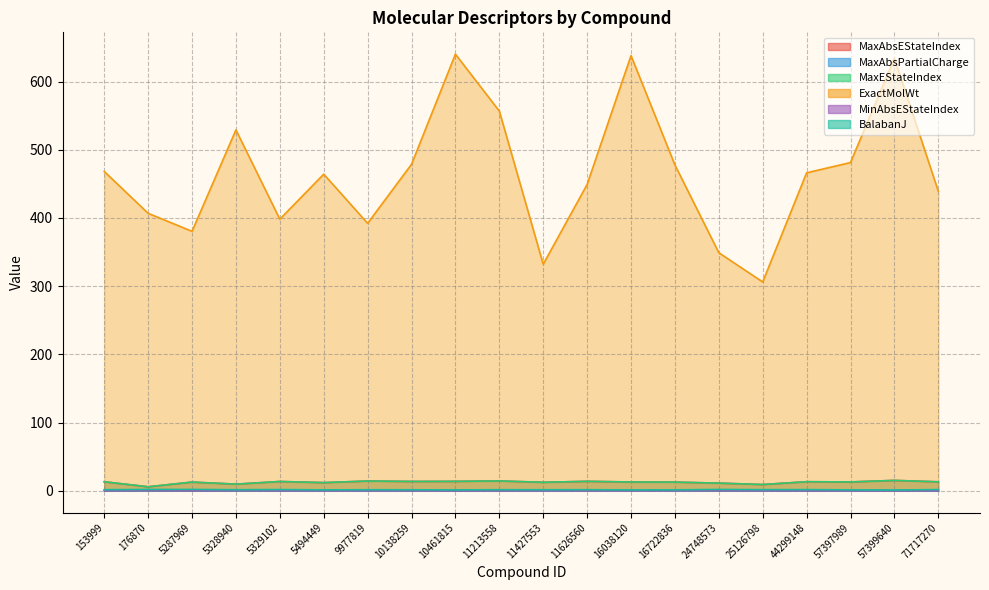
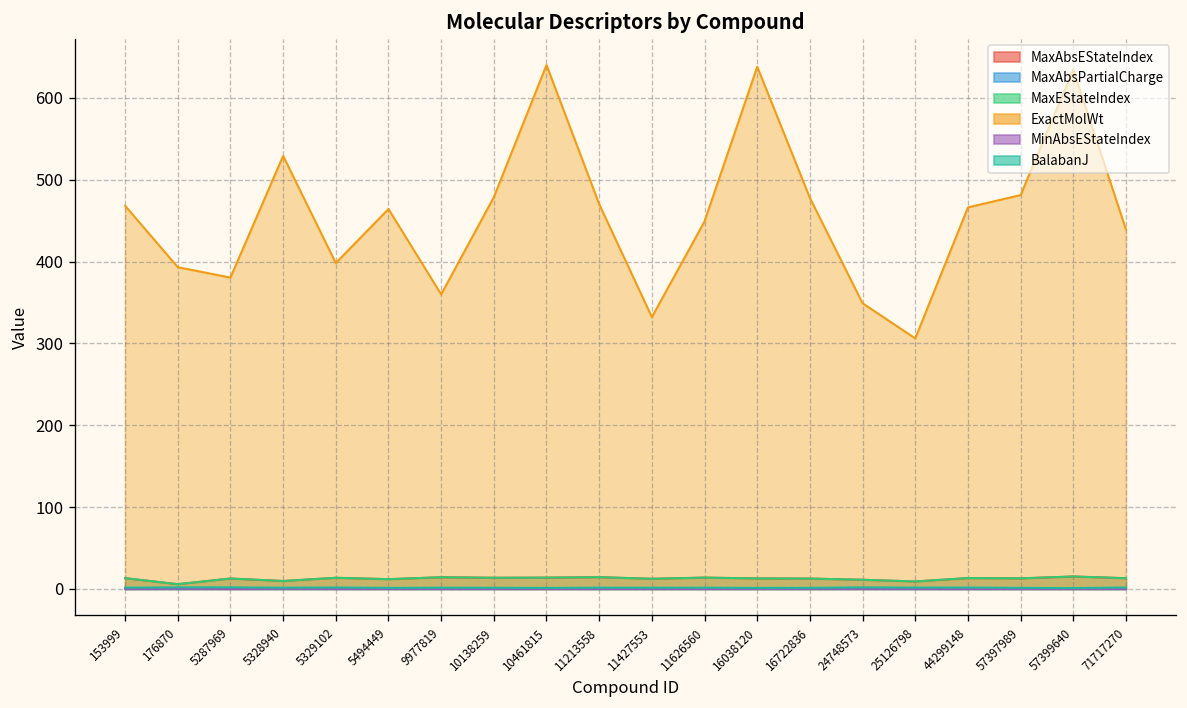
ExactMolWt, 176870: 410 -> 390
ExactMolWt, 9977819: 390 -> 360
ExactMolWt, 11213558: 560 -> 470
